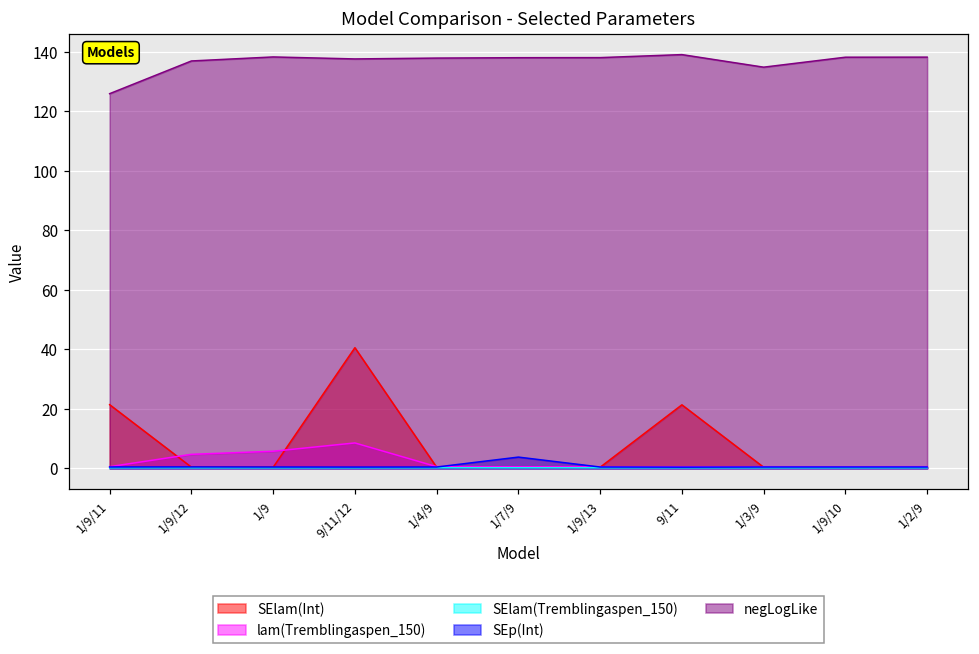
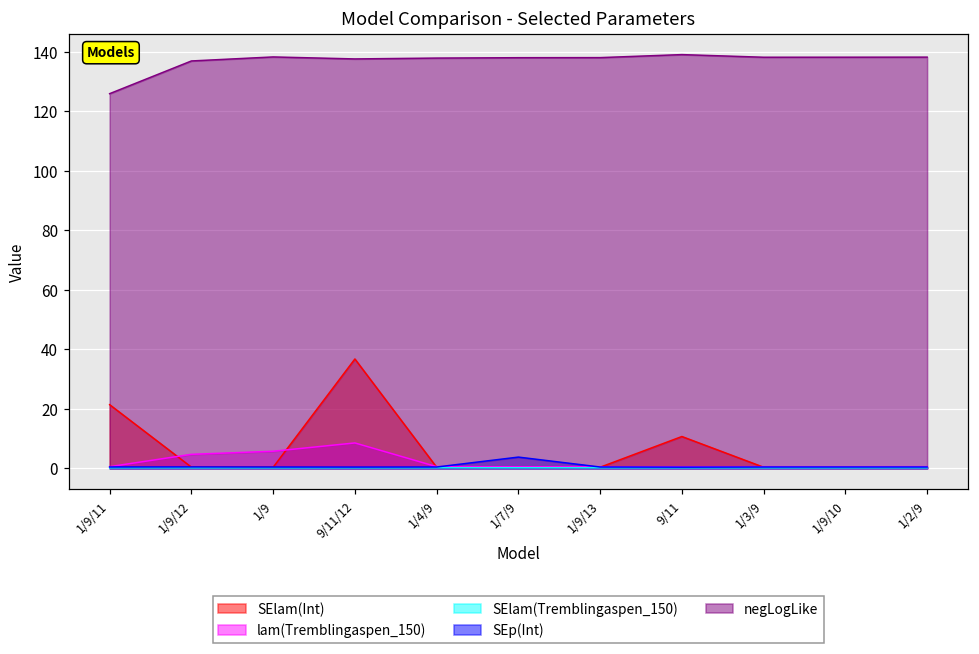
SElam(Int), 9/11/12: 41 -> 37
SElam(Int), 9/11: 21 -> 11
negLogLike, 1/3/9: 135 -> 138
